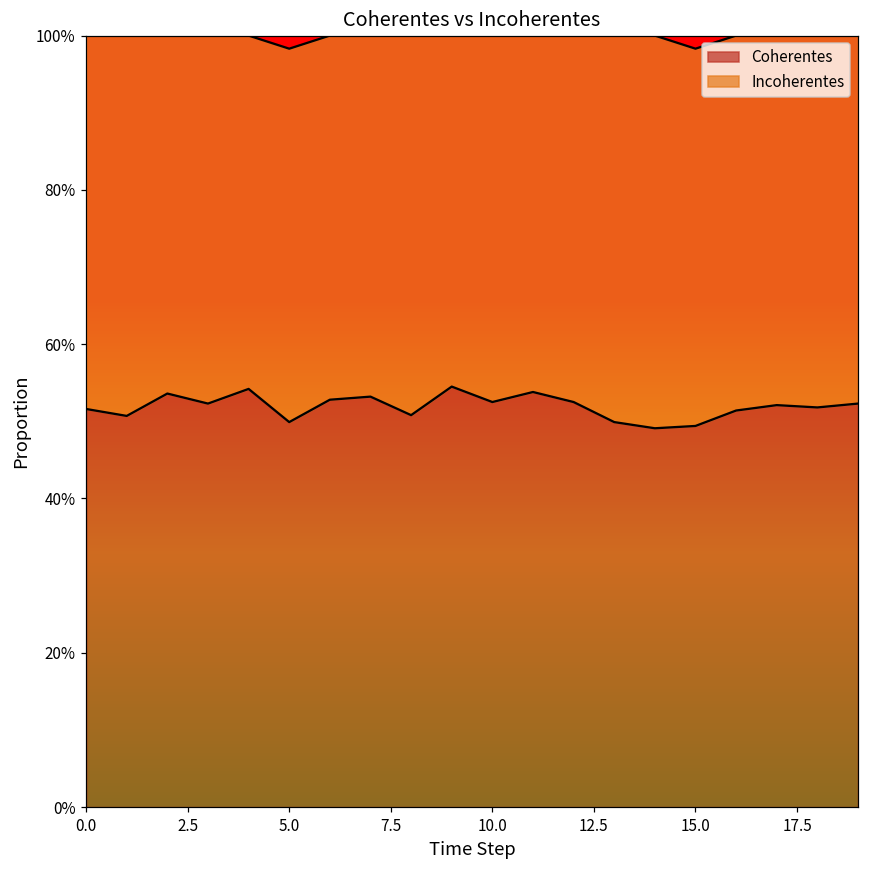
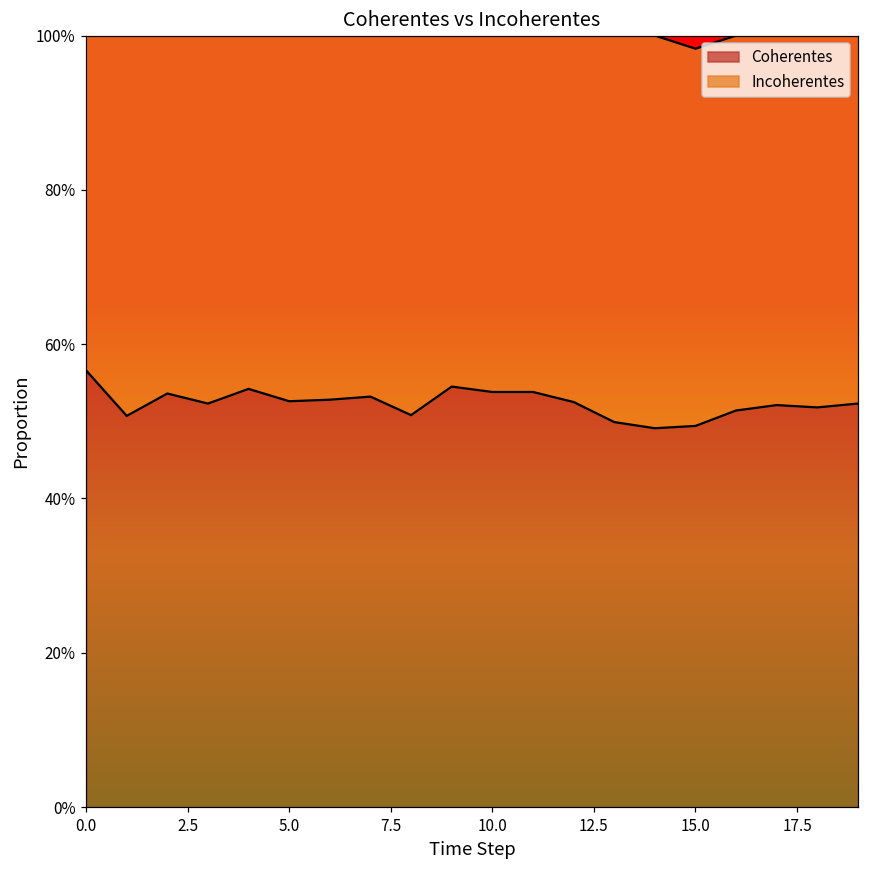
Coherentes, 0.0: 52% -> 57%
Coherentes, 5.0: 50% -> 53%
Coherentes, 10.0: 53% -> 54%
